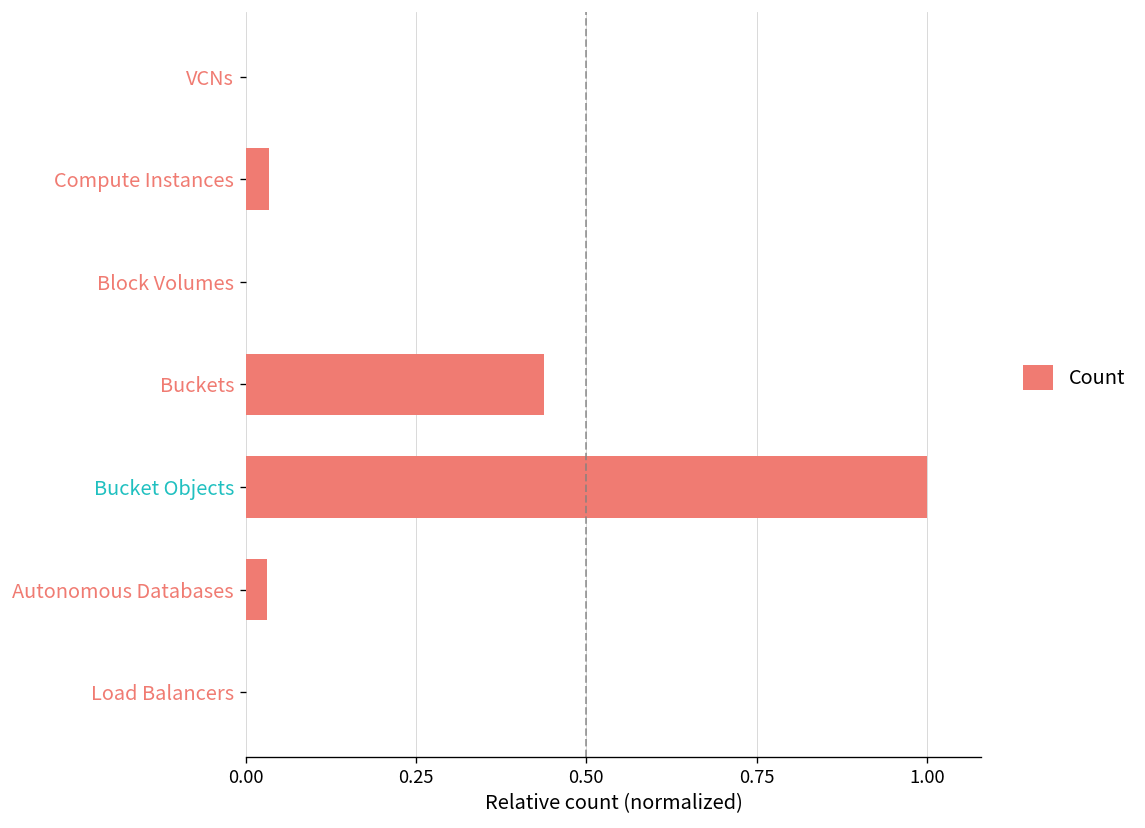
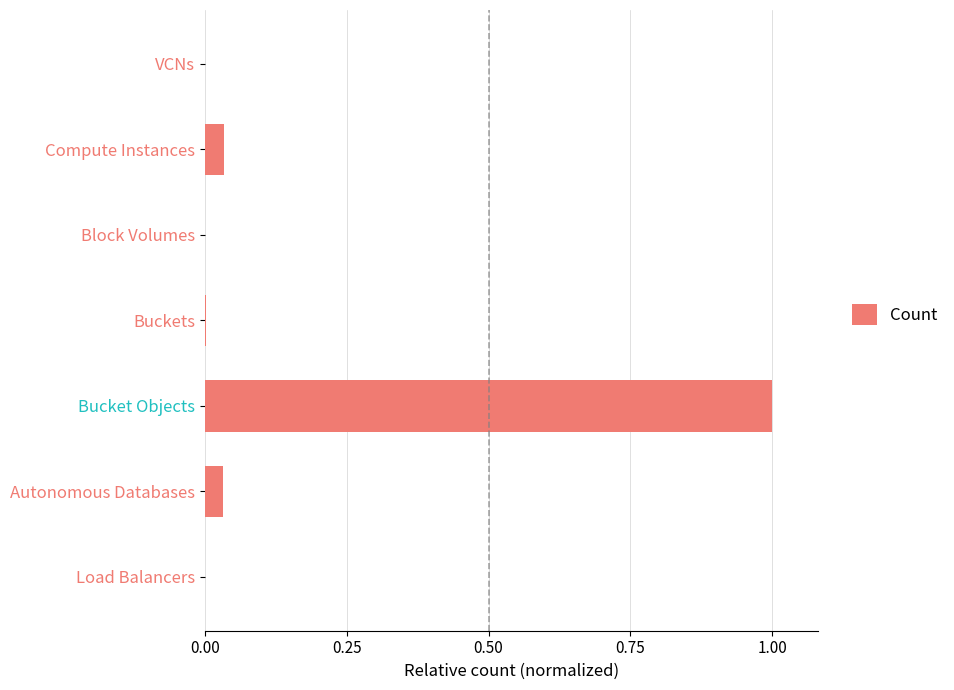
Buckets: 0.44 -> 0.00
